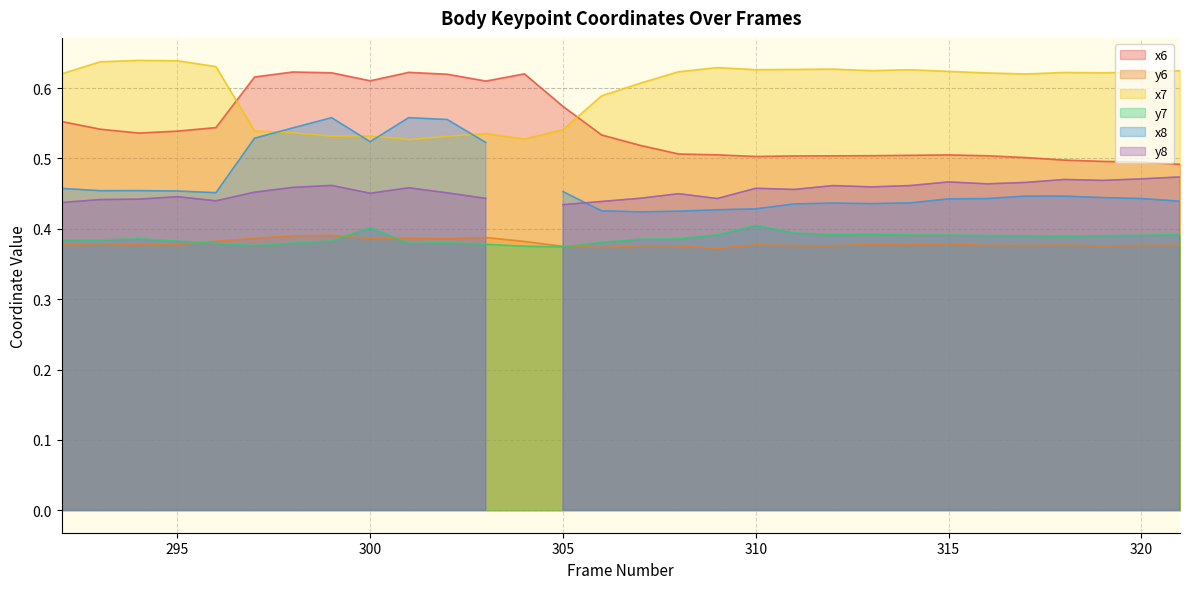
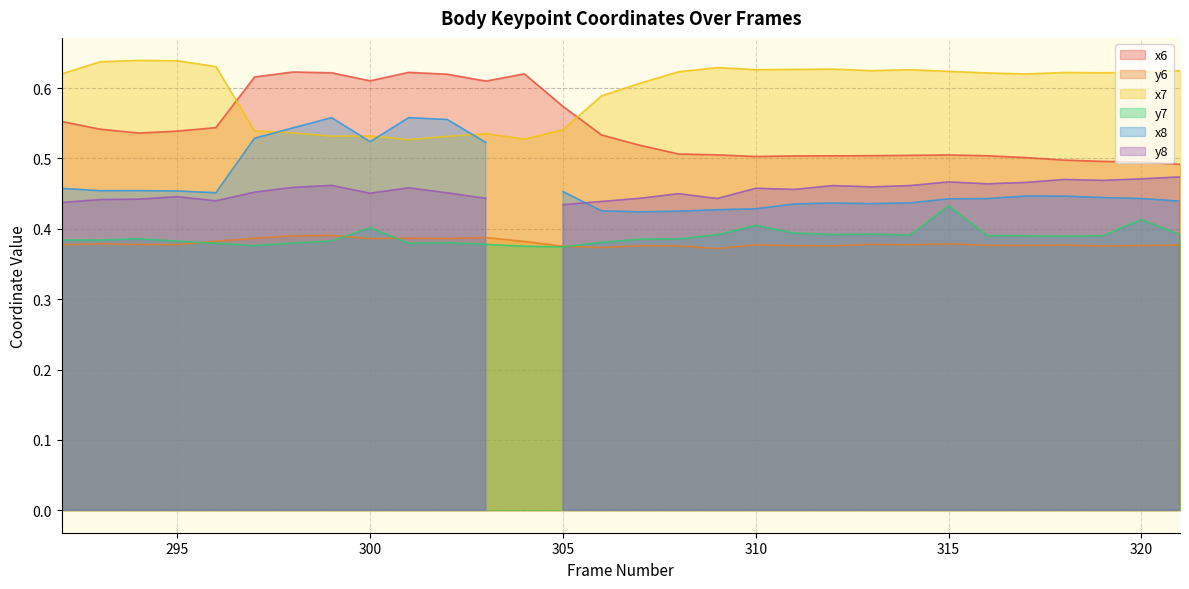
y7, 315: 0.39 -> 0.43
y7, 320: 0.39 -> 0.41
